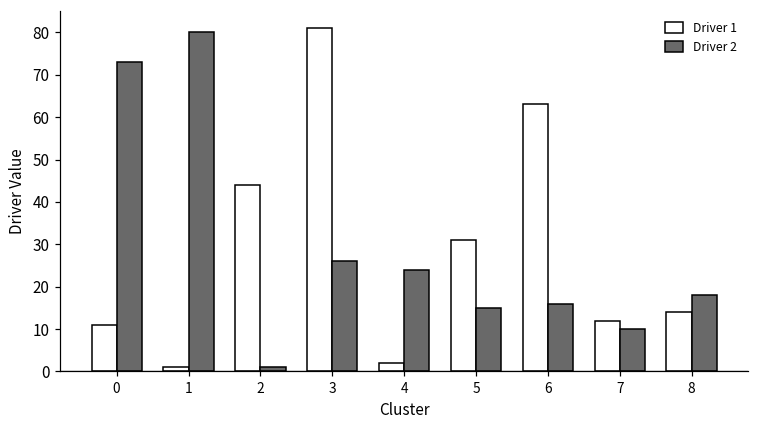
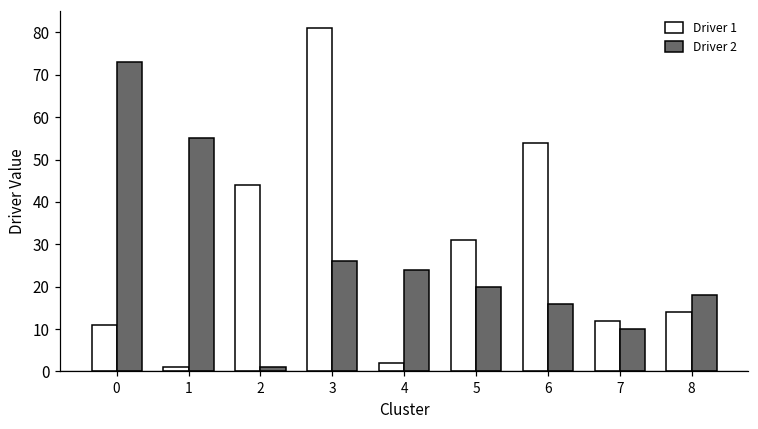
Driver 2, 1: 80 -> 55
Driver 2, 5: 15 -> 20
Driver 1, 6: 63 -> 54
